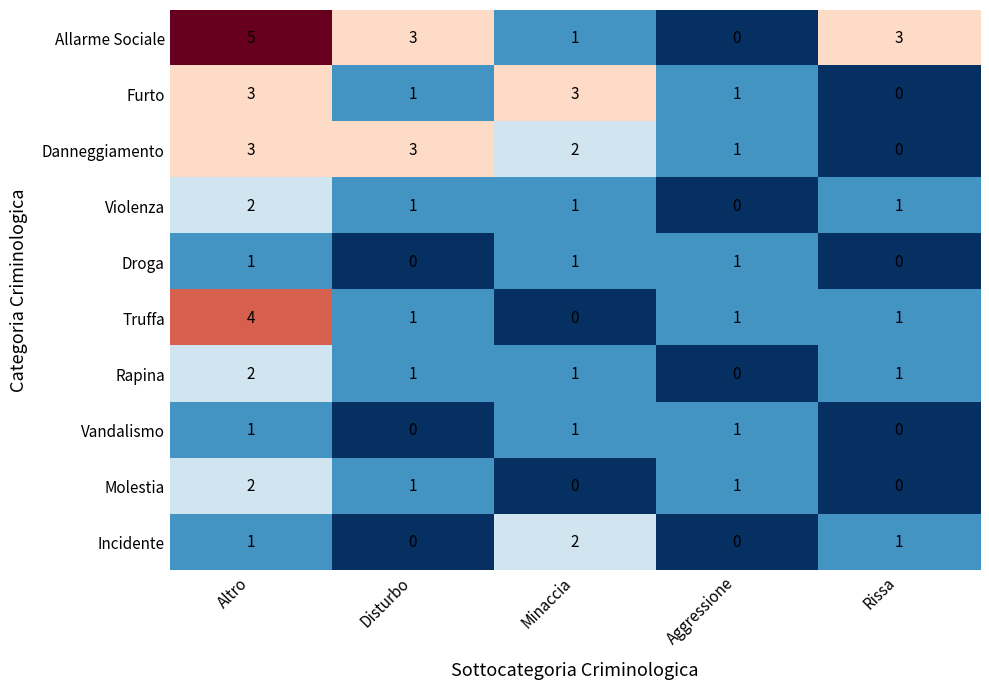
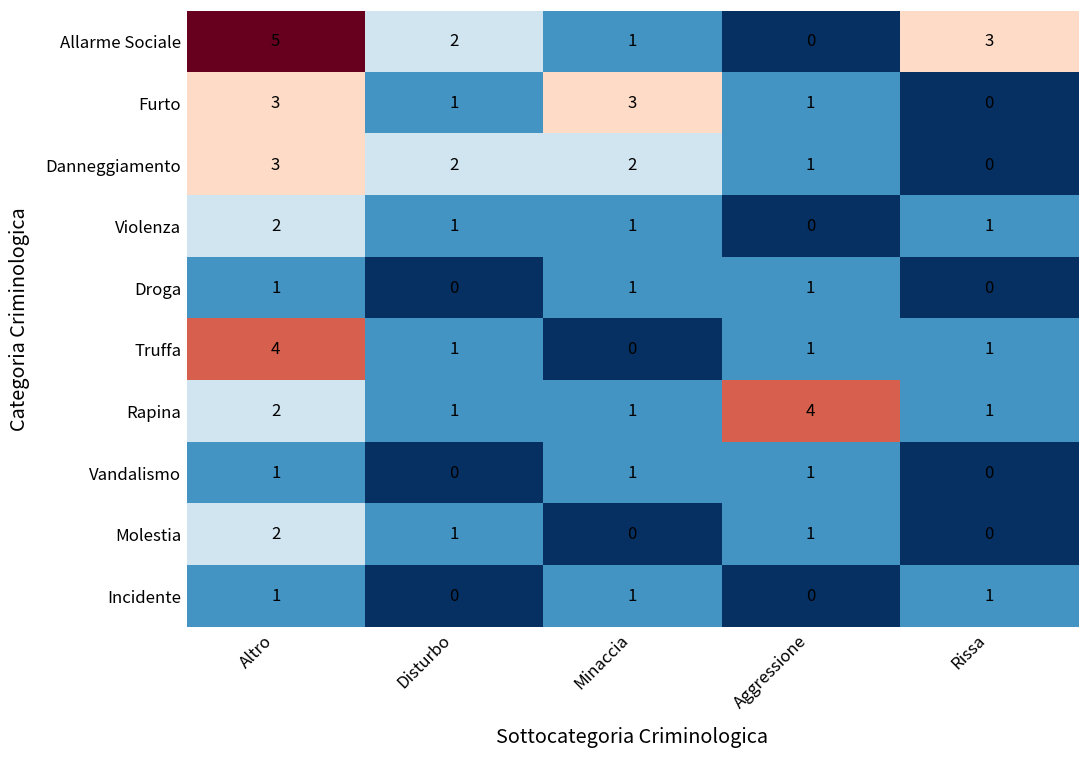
Allarme Sociale, Disturbo: 3 -> 2
Danneggiamento, Disturbo: 3 -> 2
Rapina, Aggressione: 0 -> 4
Incidente, Minaccia: 2 -> 1
